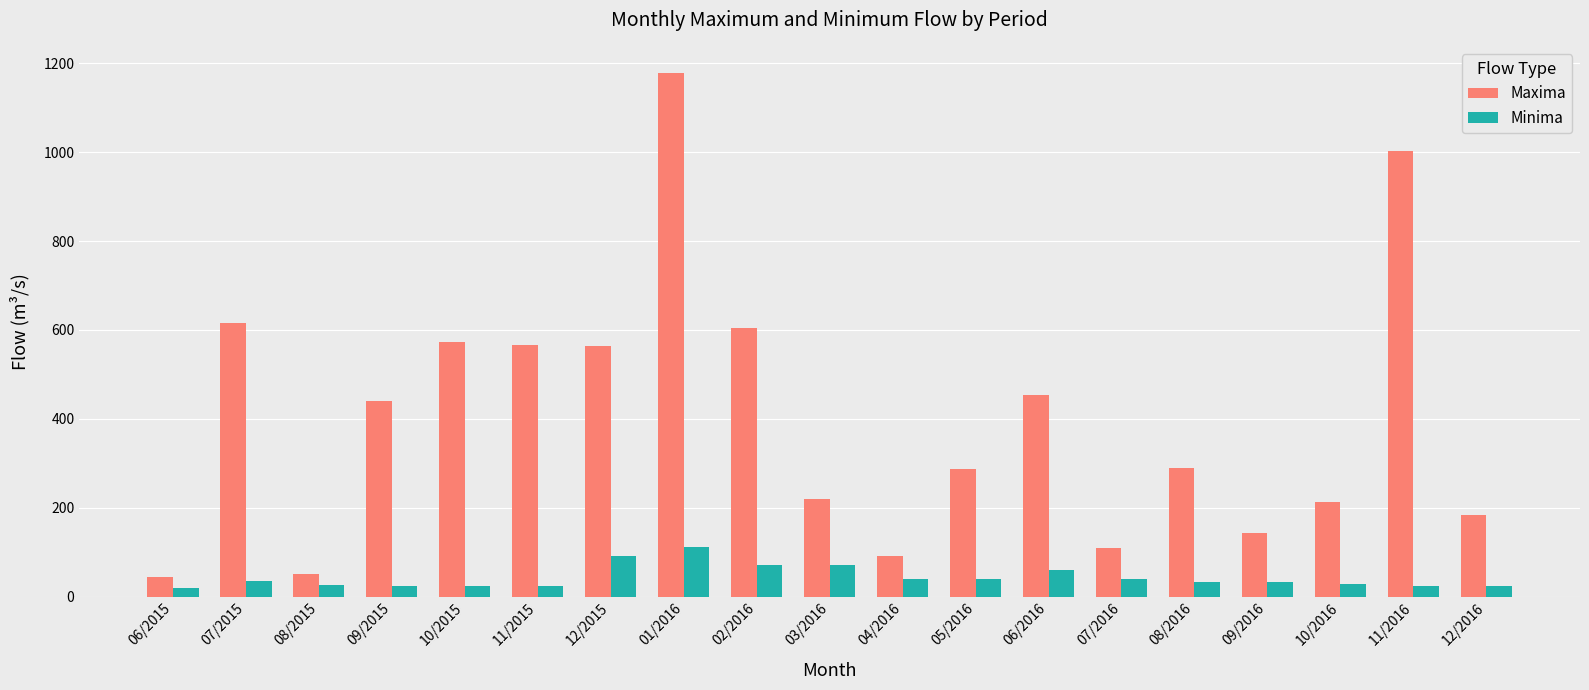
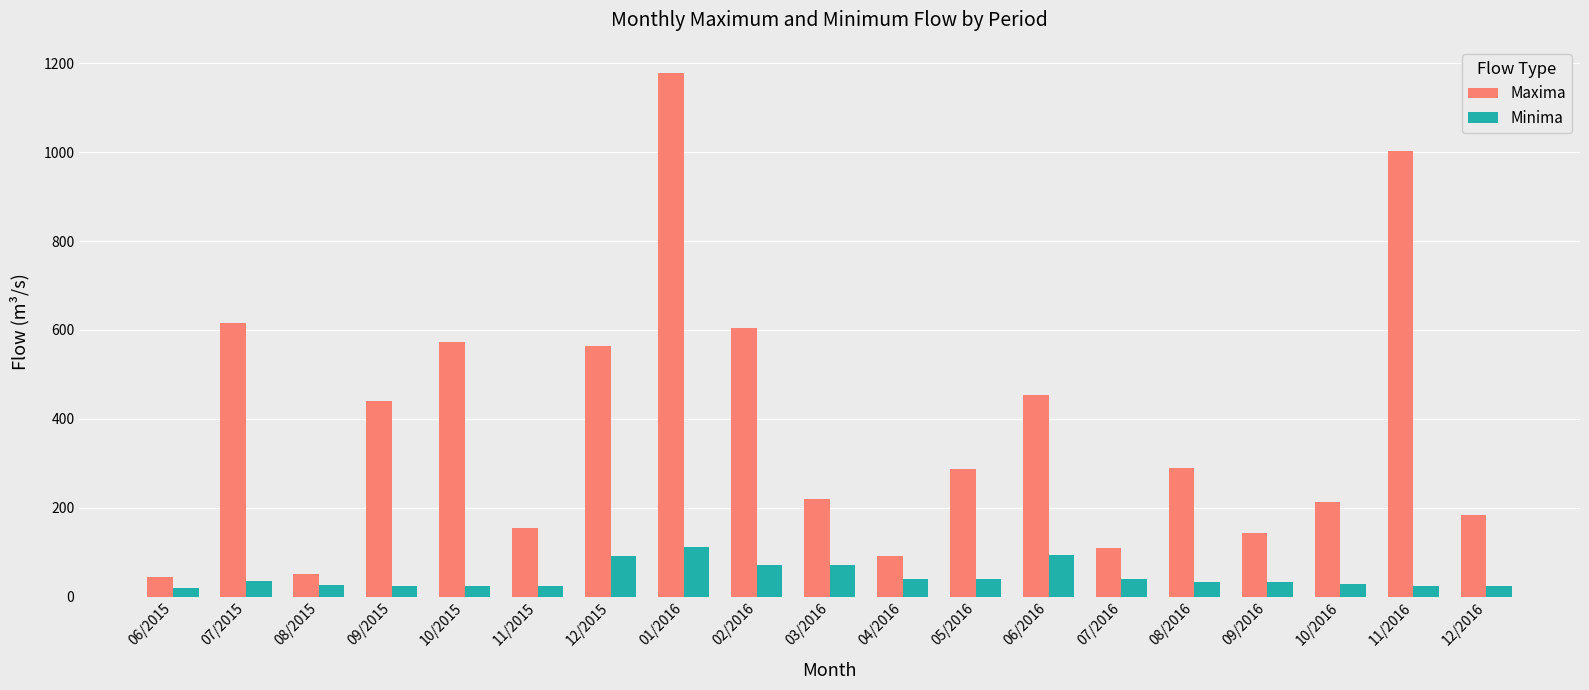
Maxima, 11/2015: 570 -> 150
Minima, 06/2016: 60 -> 90
